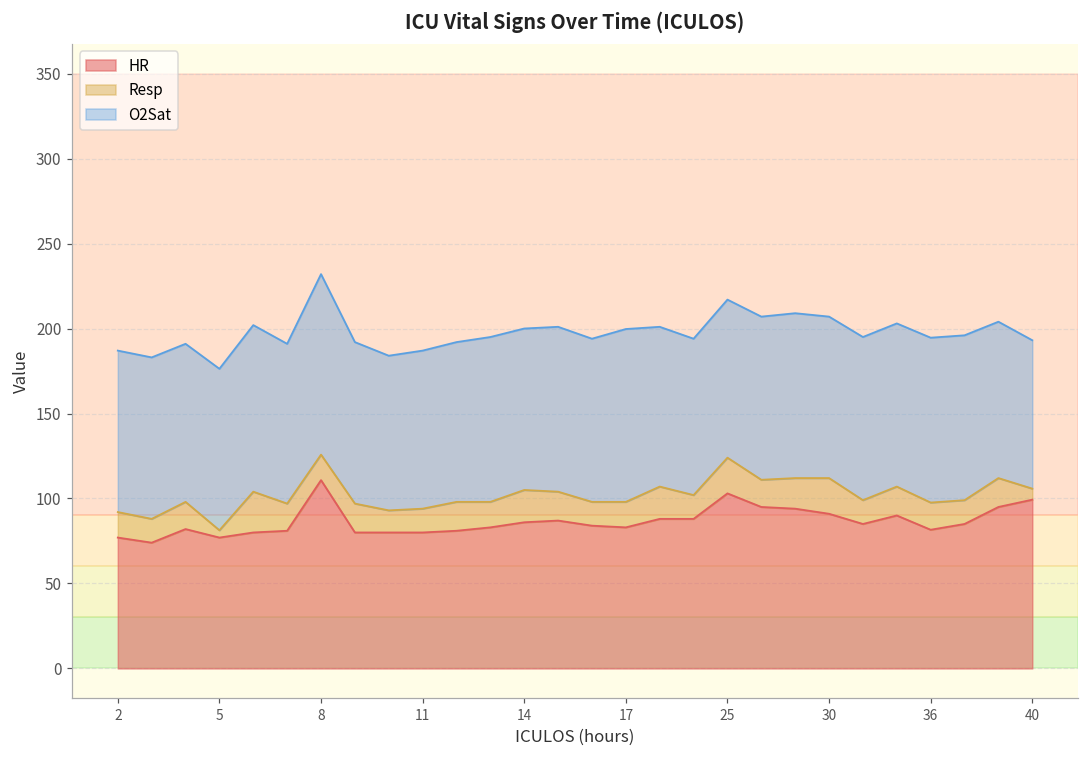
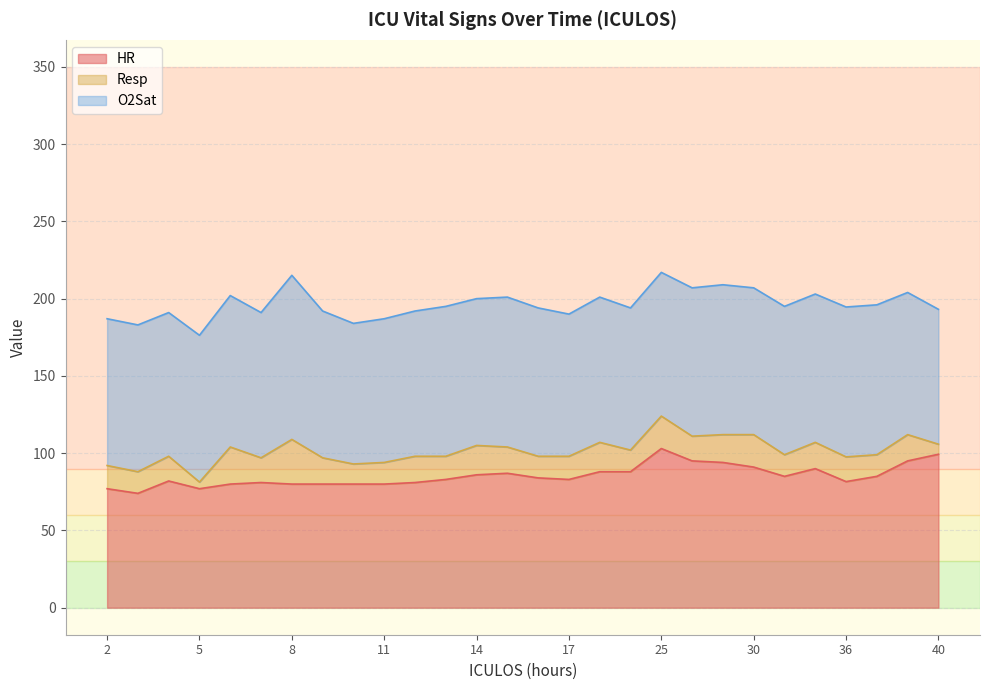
HR, 8: 111 -> 80
Resp, 8: 15 -> 29
O2Sat, 17: 102 -> 92
